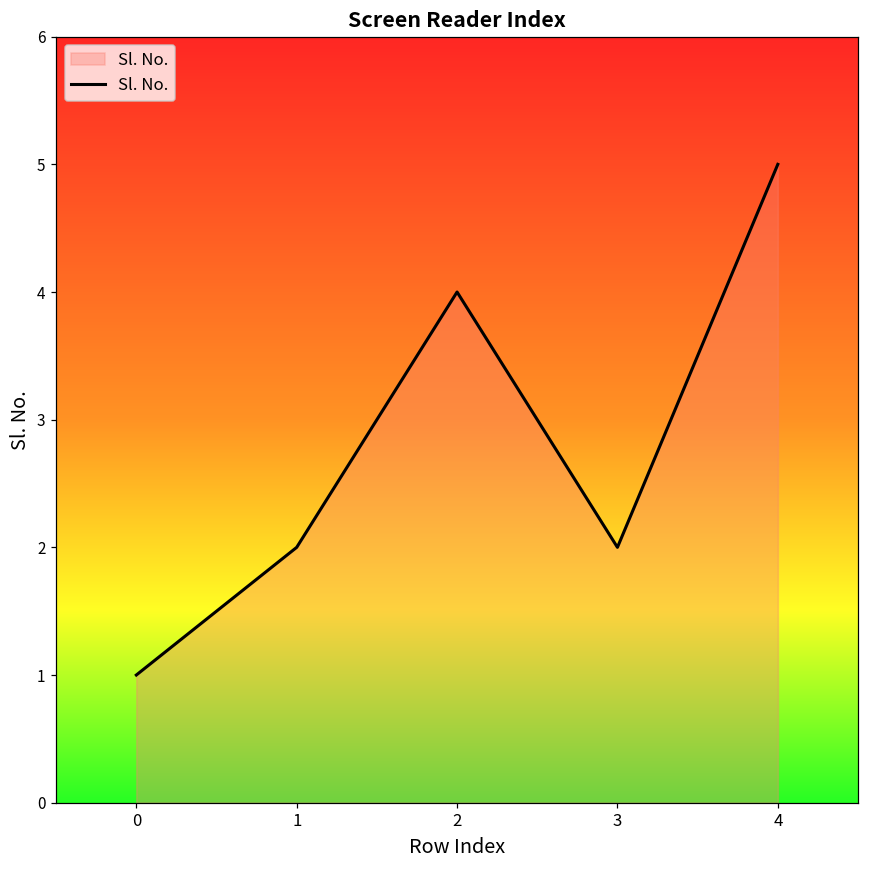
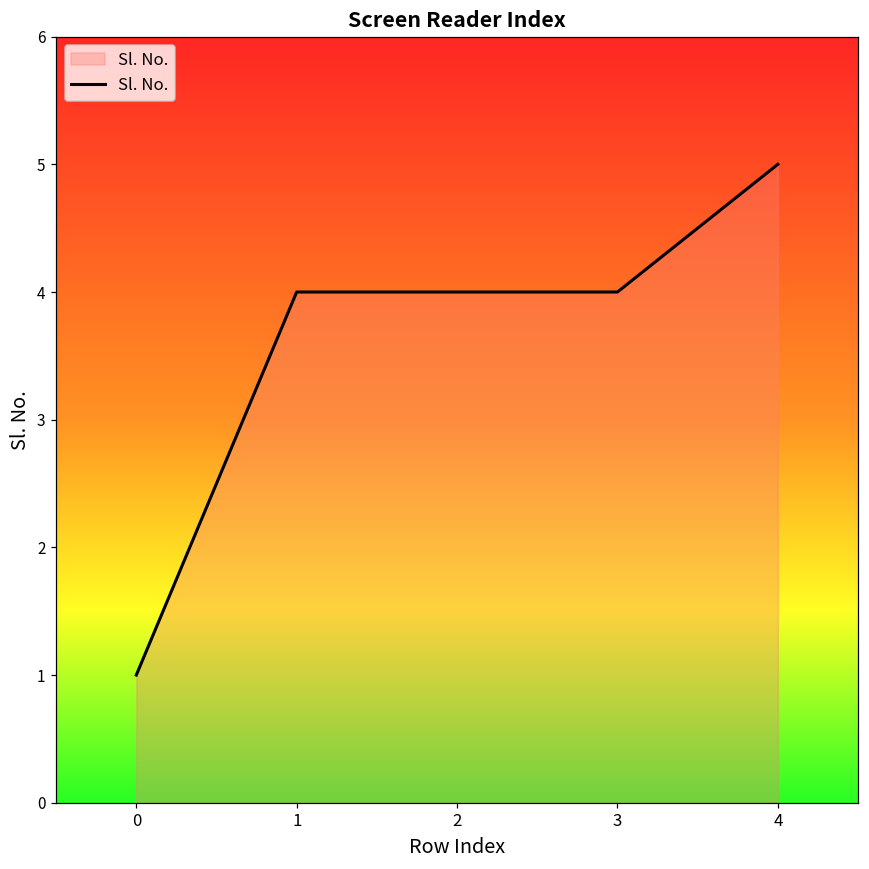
1: 2 -> 4
3: 2 -> 4
